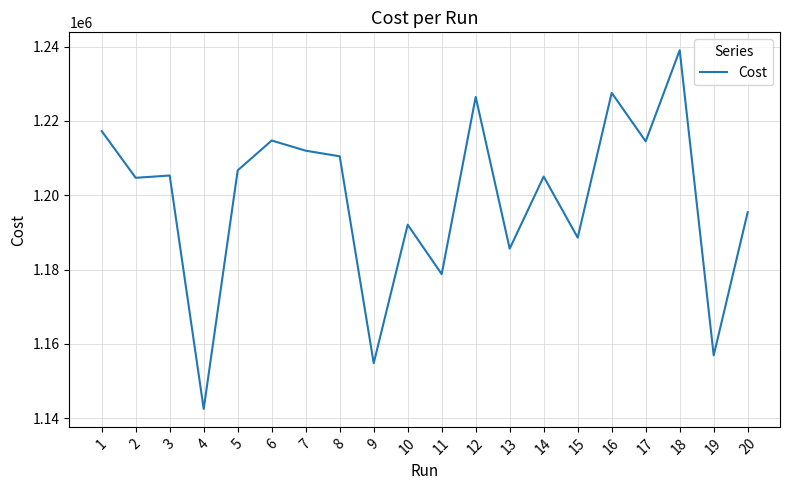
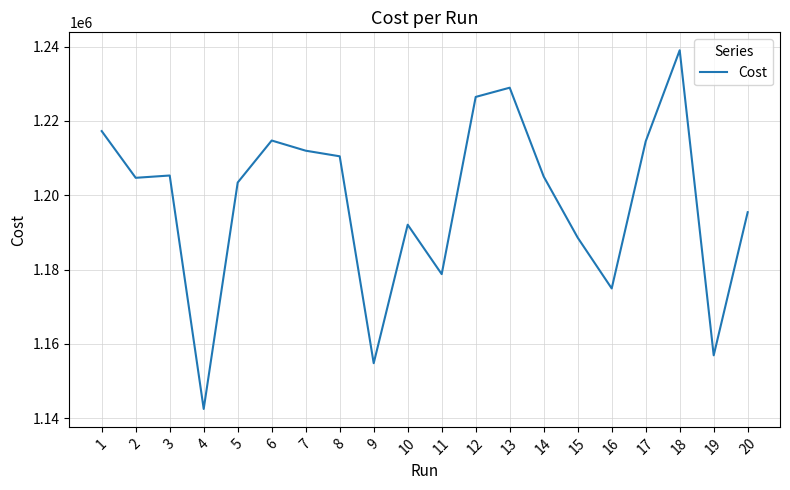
5: 1207000 -> 1203000
13: 1186000 -> 1229000
16: 1228000 -> 1175000
